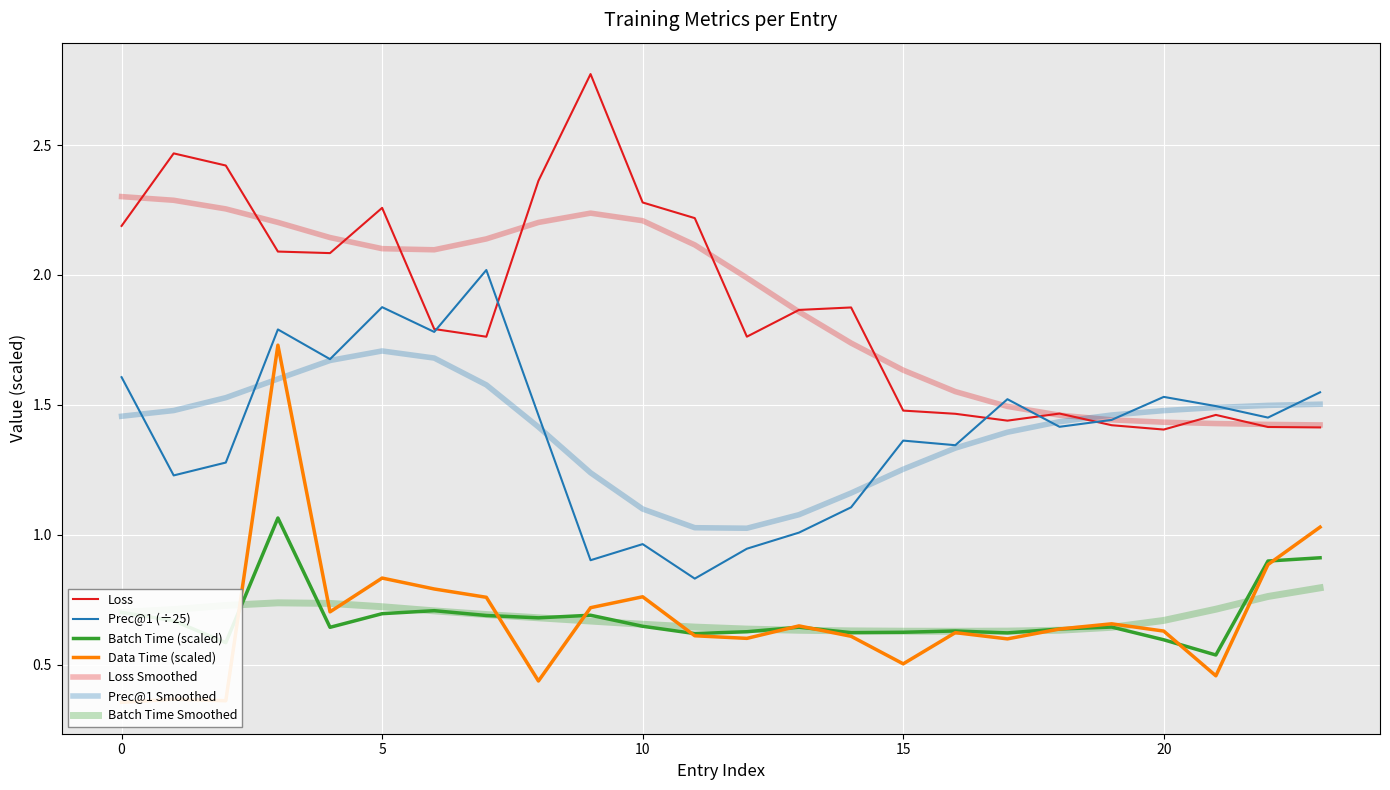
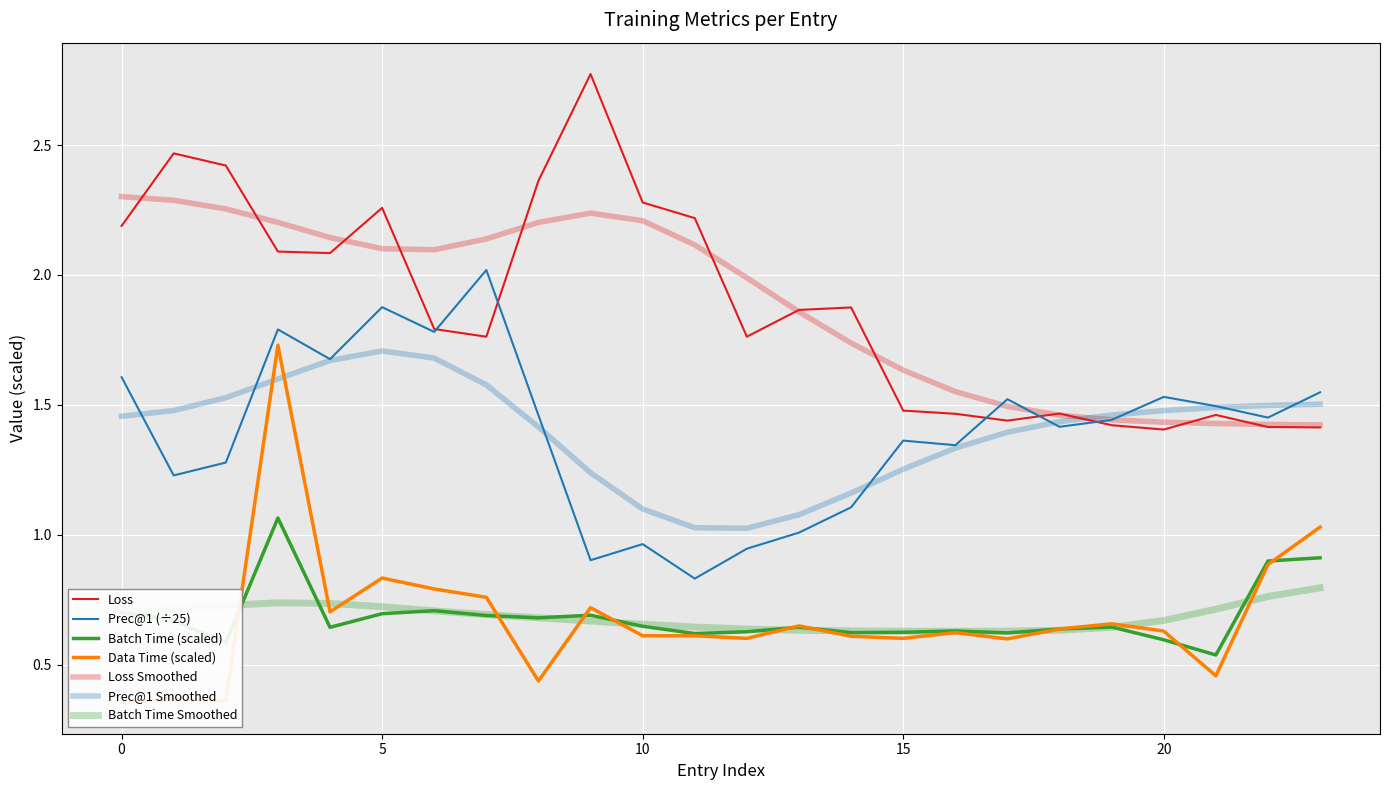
Data Time (scaled), 10: 0.76 -> 0.61
Data Time (scaled), 15: 0.50 -> 0.60
